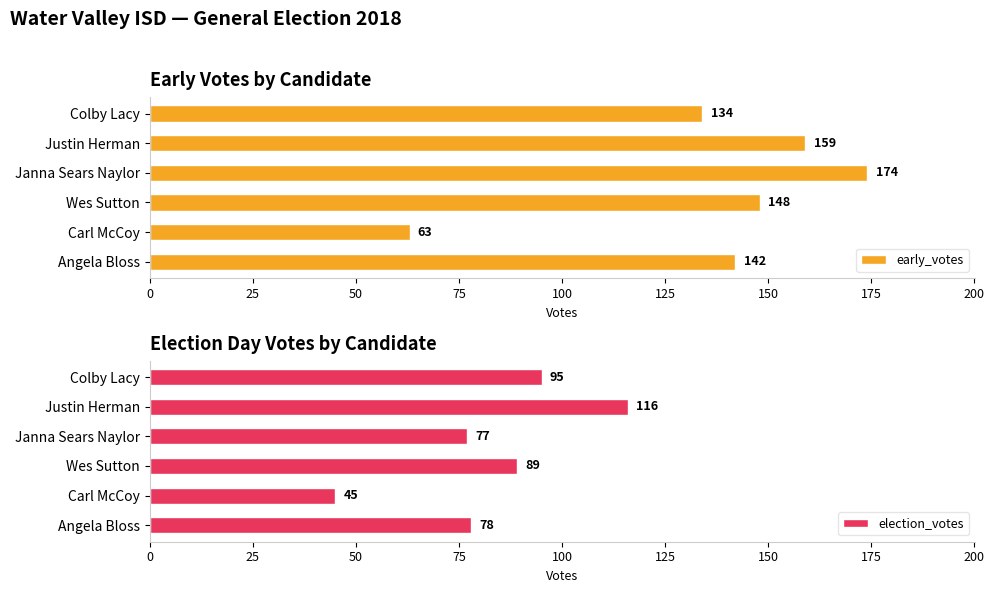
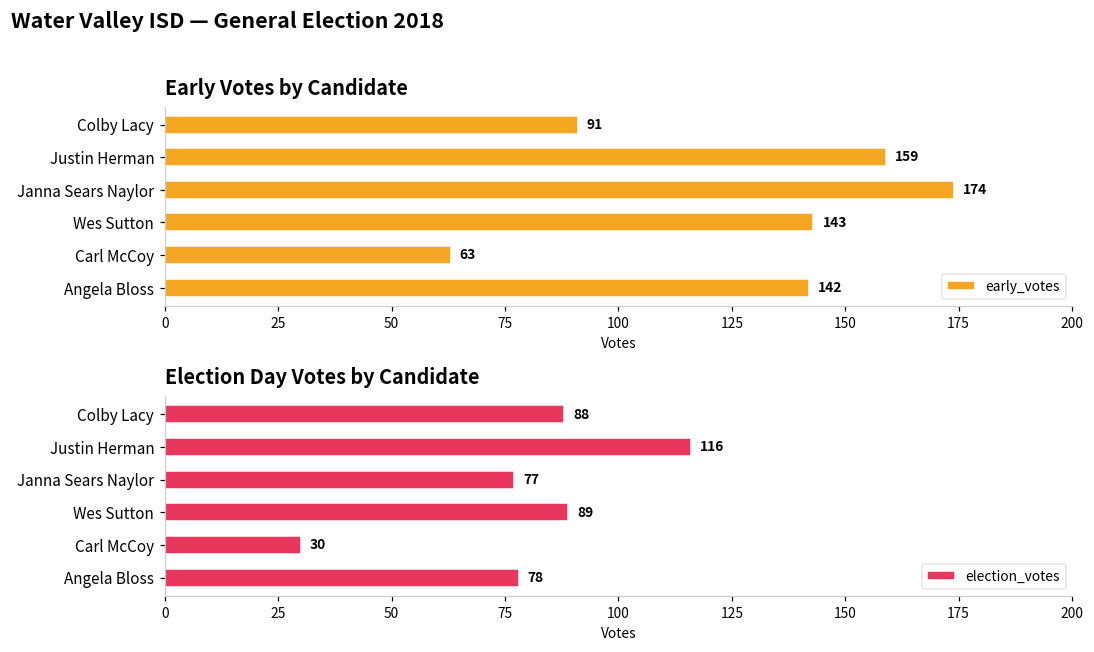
Early Votes by Candidate, Colby Lacy: 134 -> 91
Early Votes by Candidate, Wes Sutton: 148 -> 143
Election Day Votes by Candidate, Colby Lacy: 95 -> 88
Election Day Votes by Candidate, Carl McCoy: 45 -> 30
